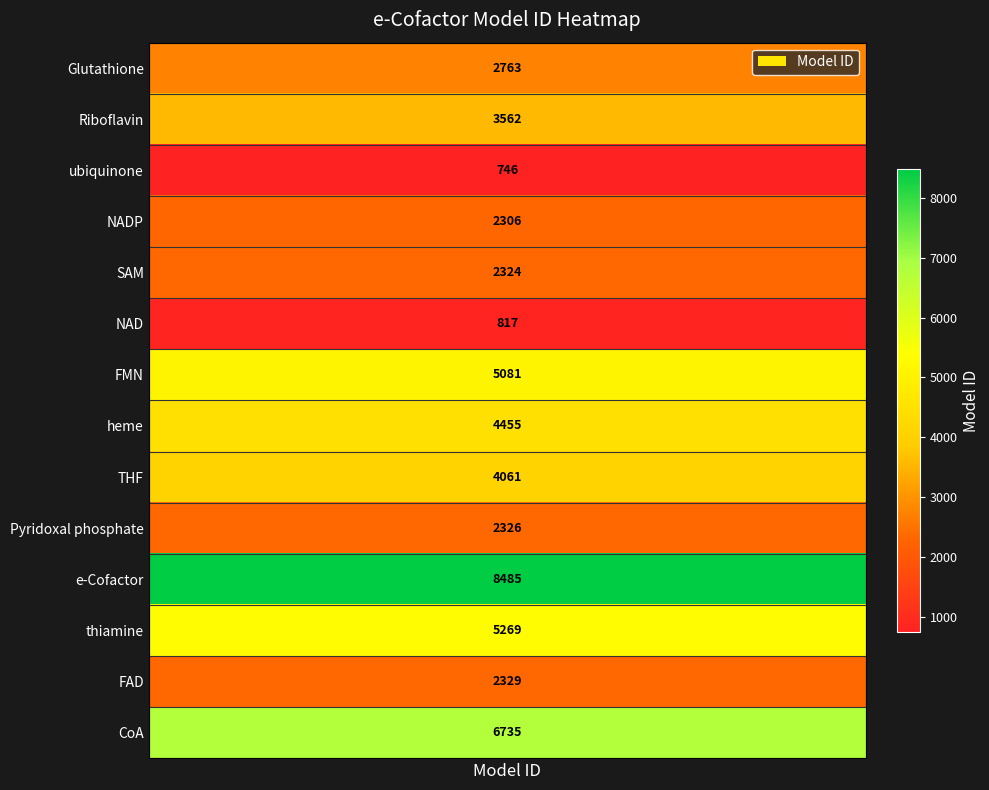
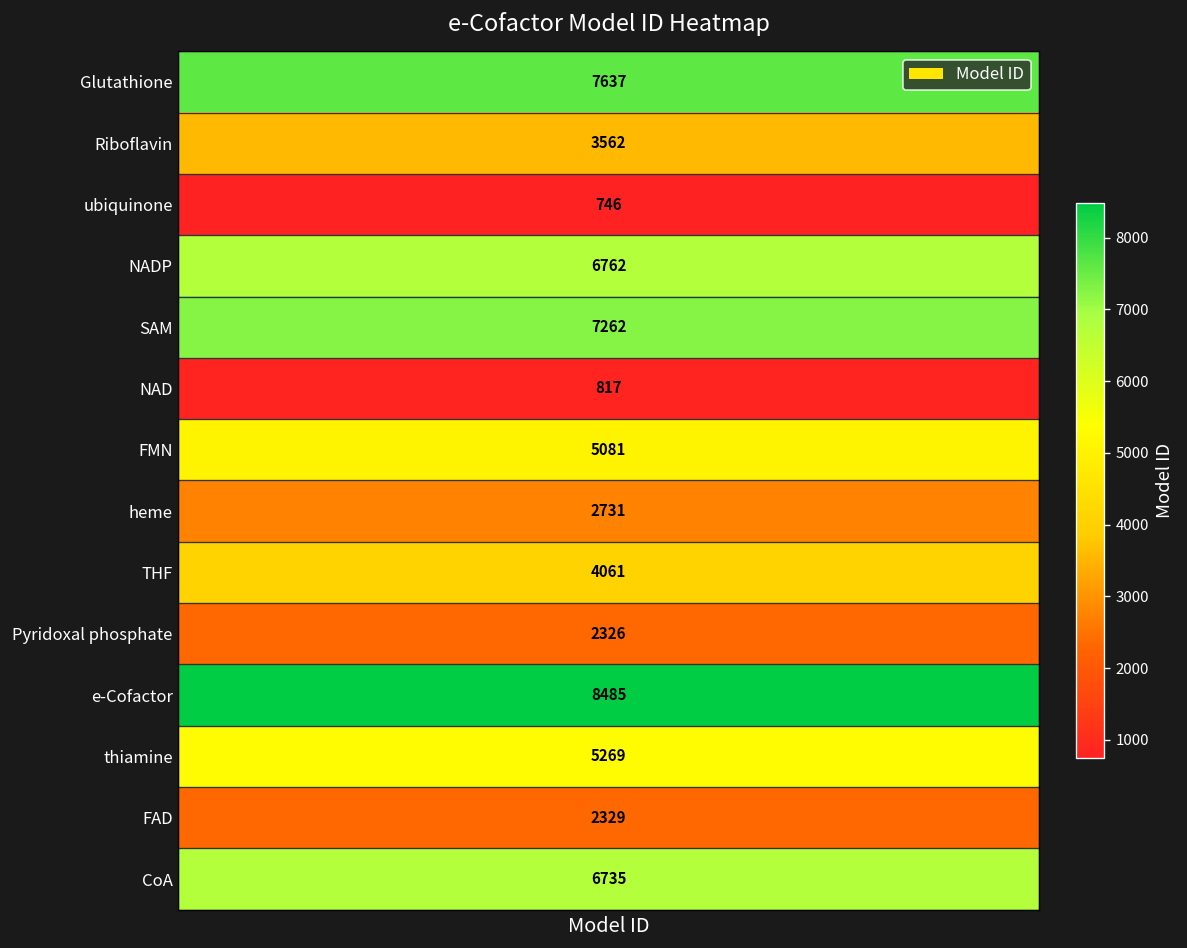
Glutathione, Model ID: 2763 -> 7637
NADP, Model ID: 2306 -> 6762
SAM, Model ID: 2324 -> 7262
heme, Model ID: 4455 -> 2731
